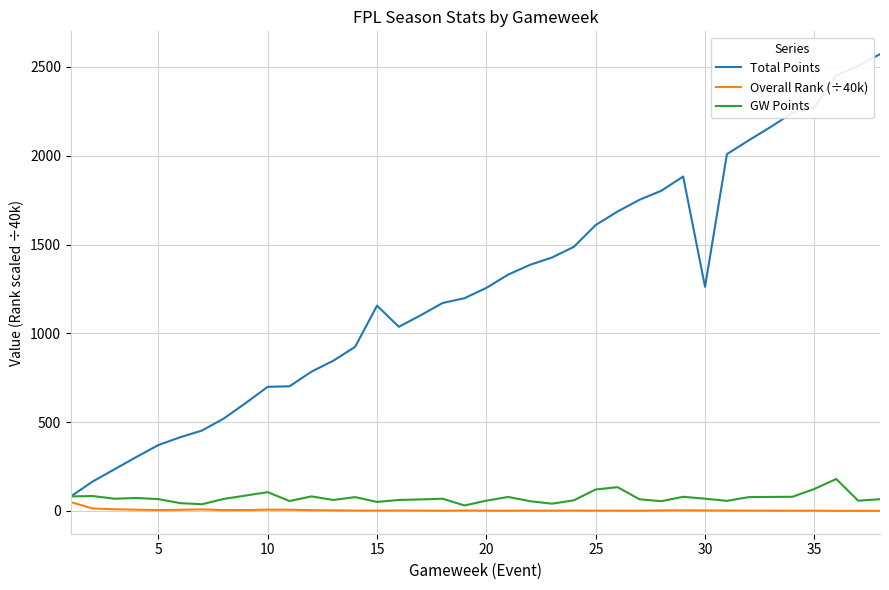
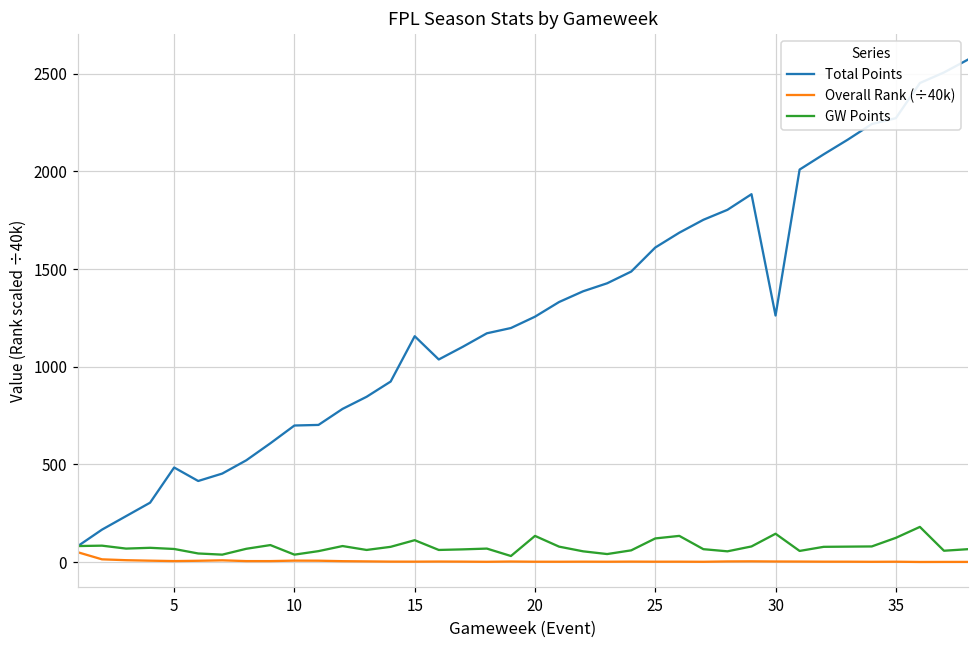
Total Points, 5: 370 -> 480
GW Points, 10: 110 -> 40
GW Points, 15: 50 -> 110
GW Points, 20: 60 -> 130
GW Points, 30: 70 -> 150
